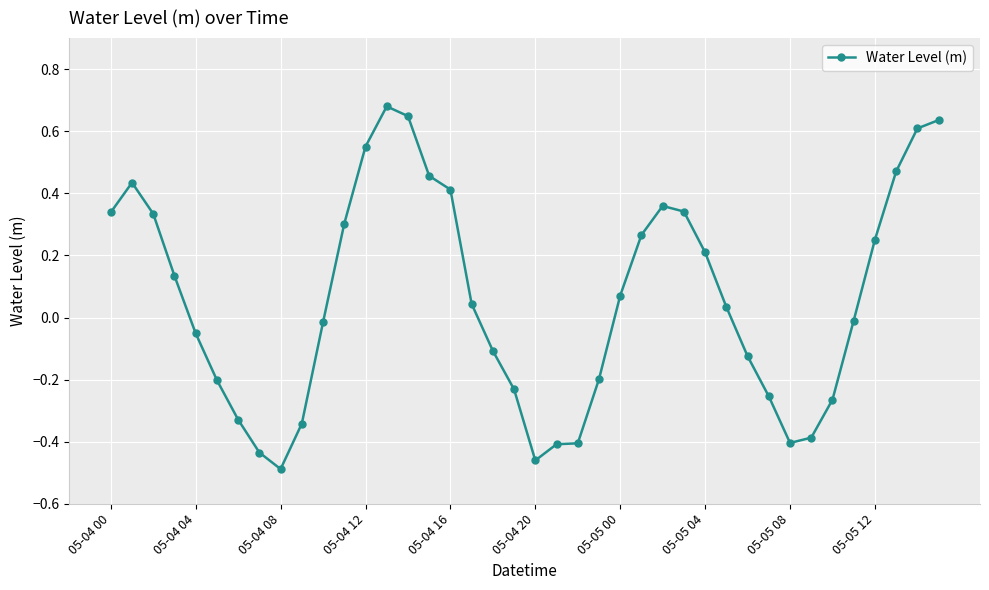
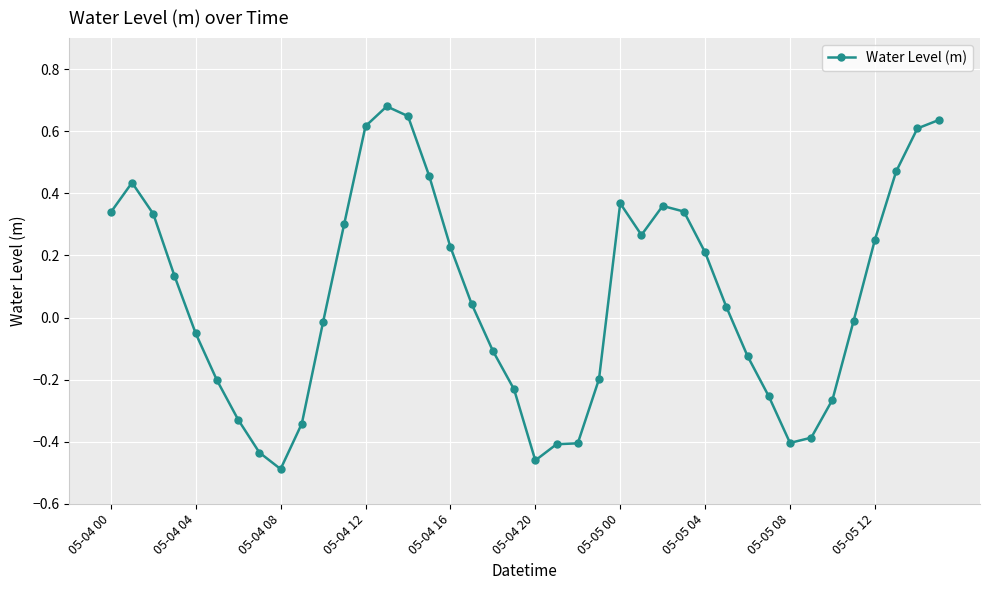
05-04 12: 0.55 -> 0.62
05-04 16: 0.41 -> 0.23
05-05 00: 0.07 -> 0.37
